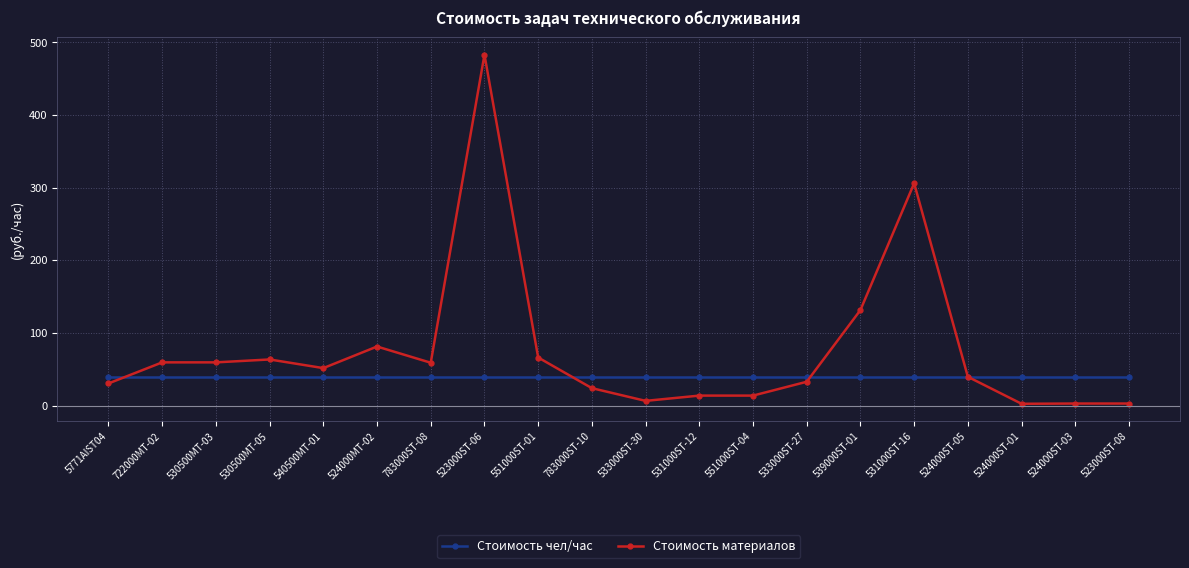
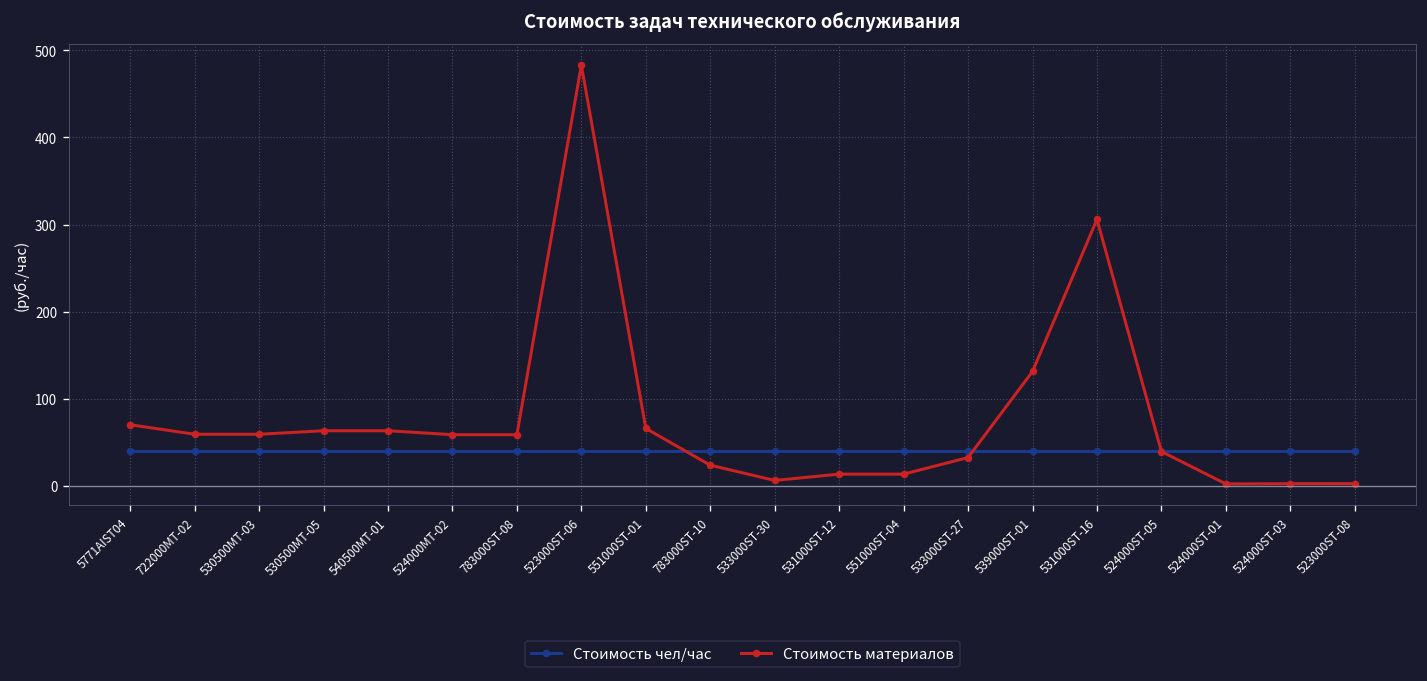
Стоимость материалов, 5771AIST04: 30 -> 70
Стоимость материалов, 540500MT-01: 50 -> 60
Стоимость материалов, 524000MT-02: 80 -> 60
